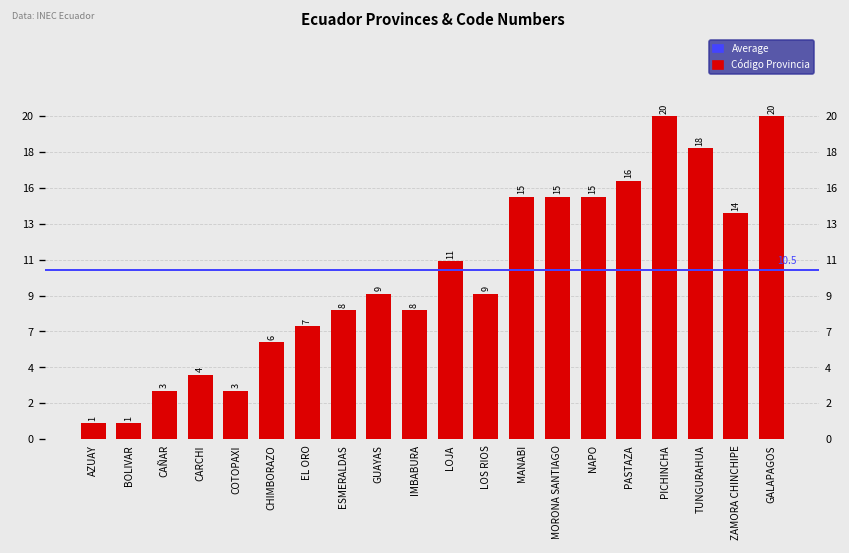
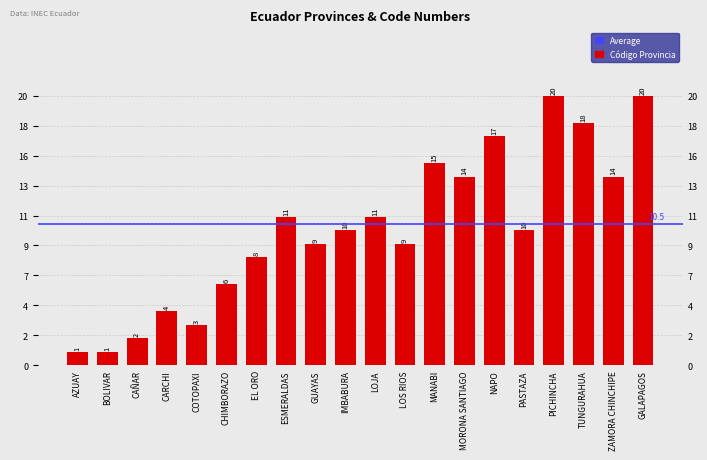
CAÑAR: 3 -> 2
EL ORO: 7 -> 8
ESMERALDAS: 8 -> 11
IMBABURA: 8 -> 10
MORONA SANTIAGO: 15 -> 14
NAPO: 15 -> 17
PASTAZA: 16 -> 10
